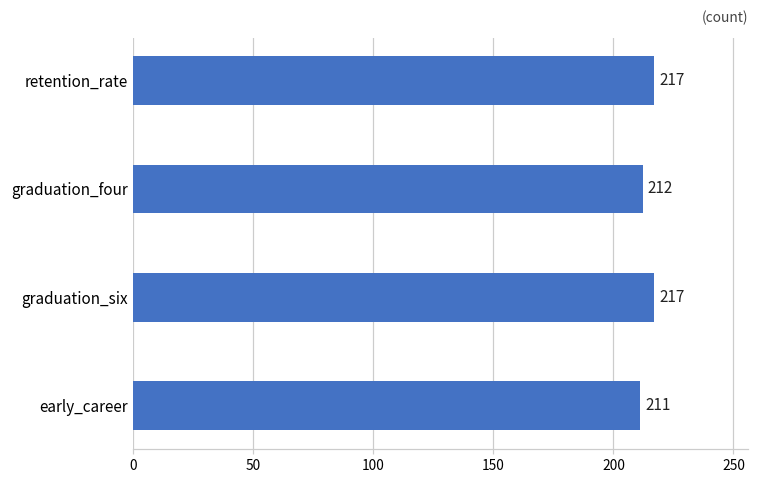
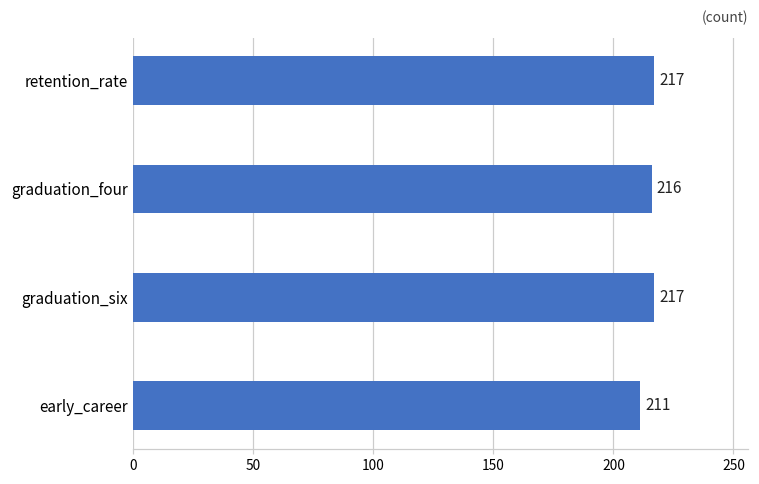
graduation_four: 212 -> 216
